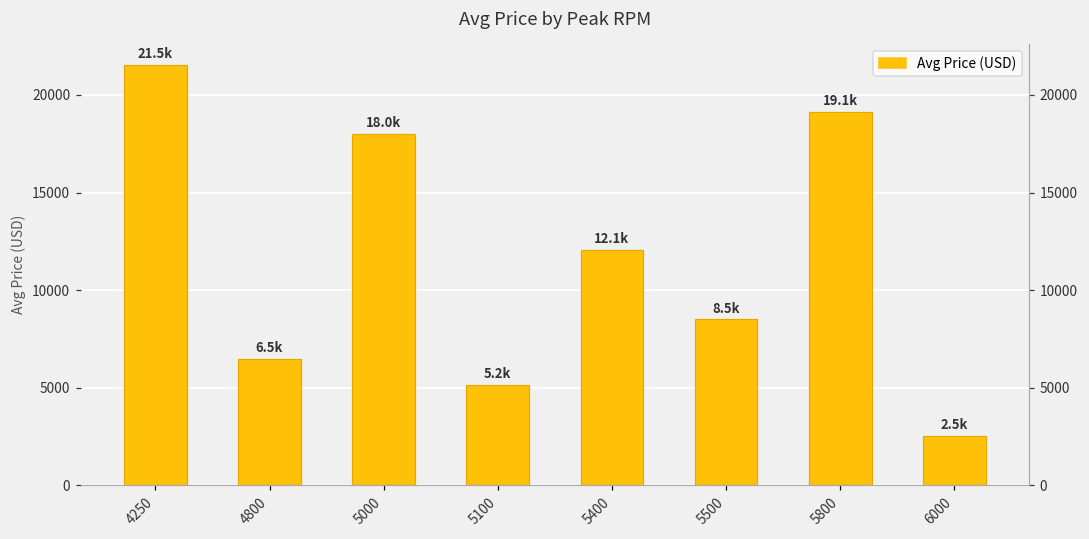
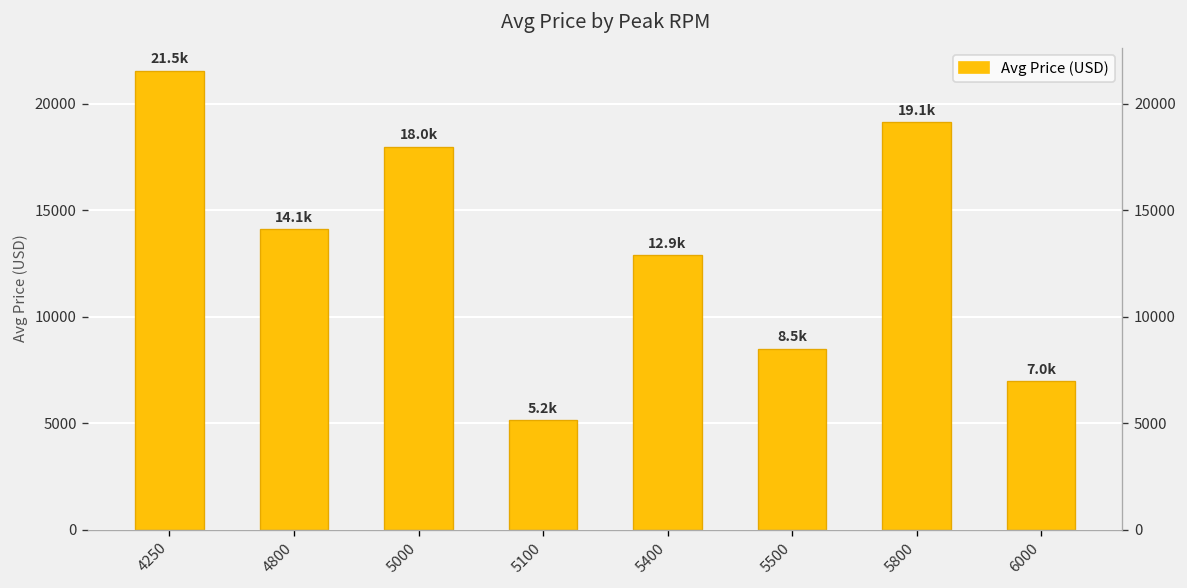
4800: 6.5k -> 14.1k
5400: 12.1k -> 12.9k
6000: 2.5k -> 7.0k
